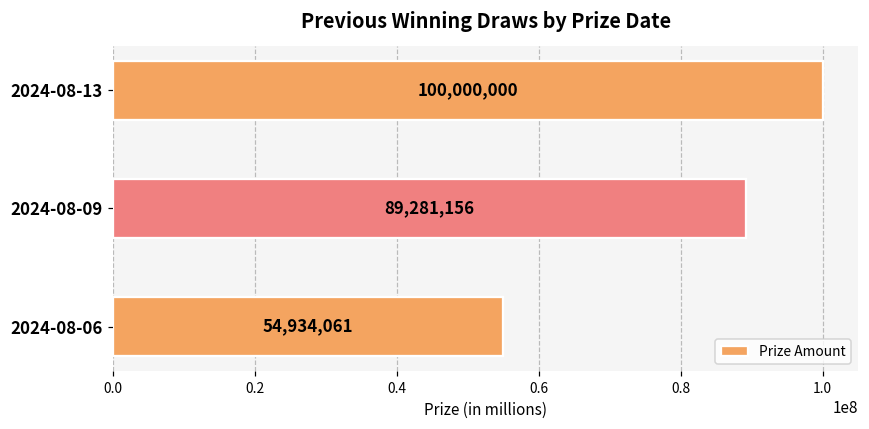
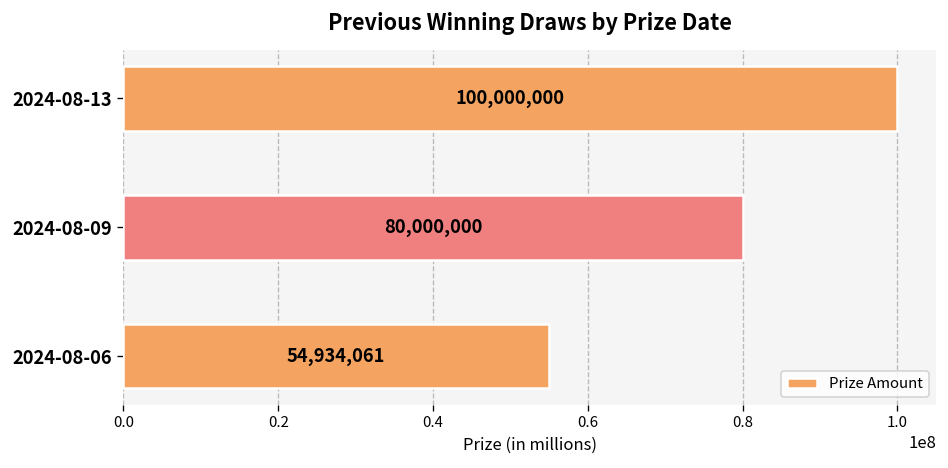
2024-08-09: 89,281,156 -> 80,000,000
